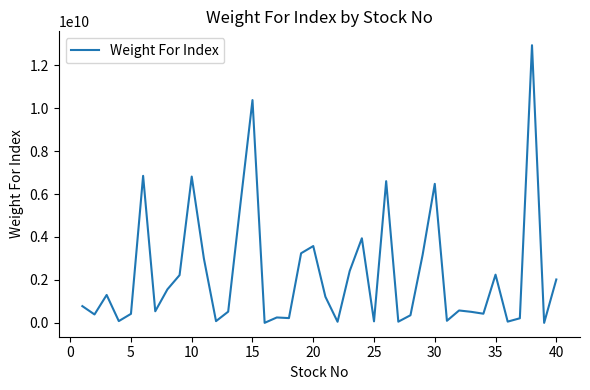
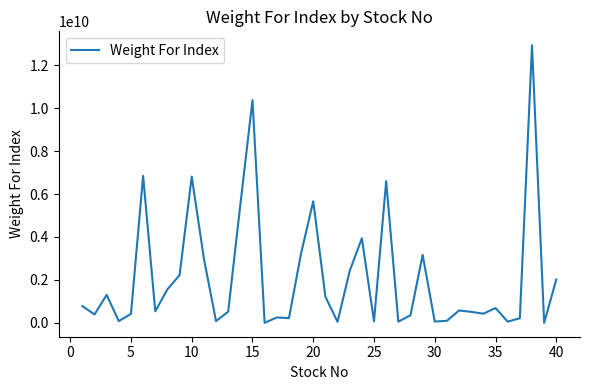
20: 3600000000 -> 5700000000
30: 6500000000 -> 100000000
35: 2200000000 -> 700000000
